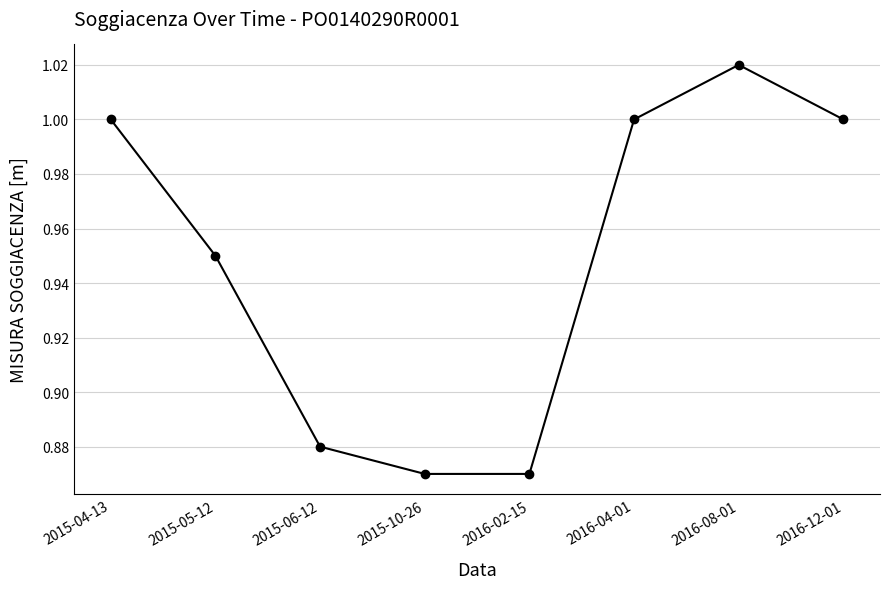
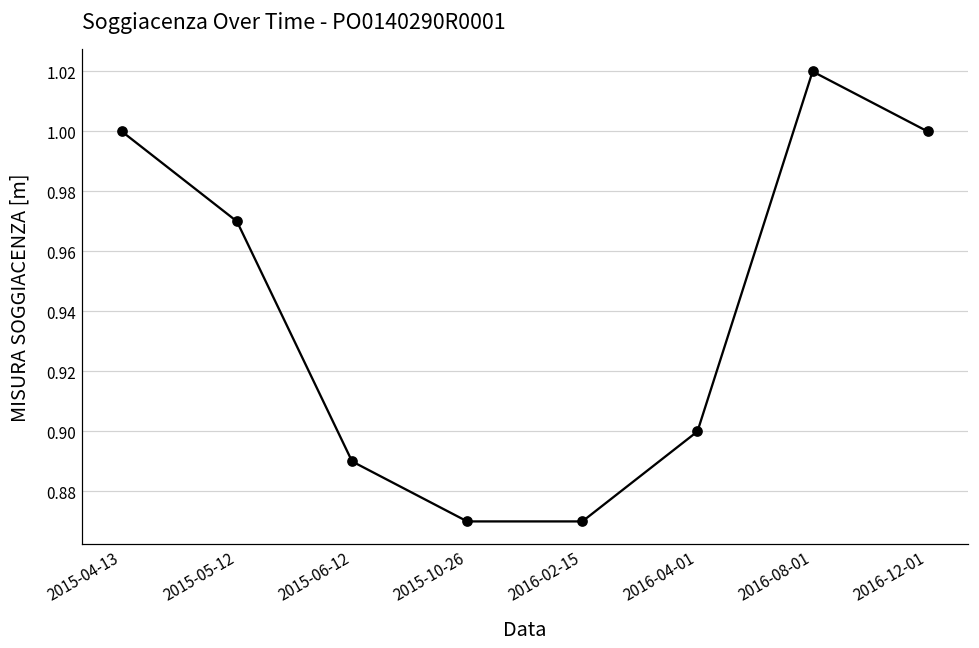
2015-05-12: 0.95 -> 0.97
2015-06-12: 0.88 -> 0.89
2016-04-01: 1.0 -> 0.9
